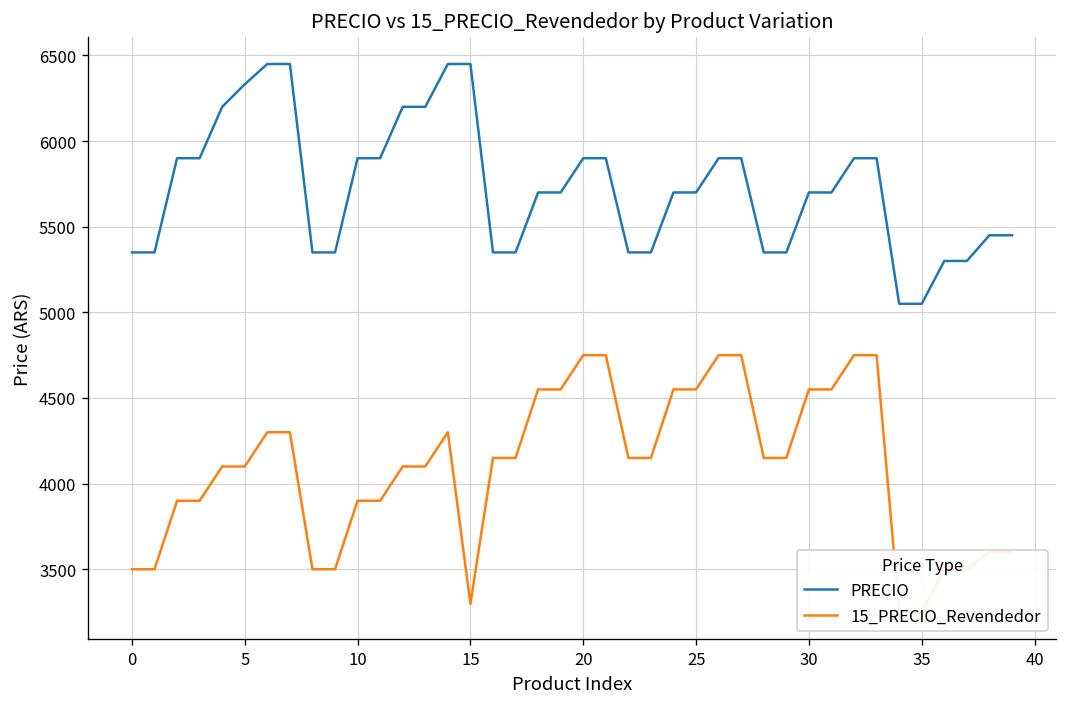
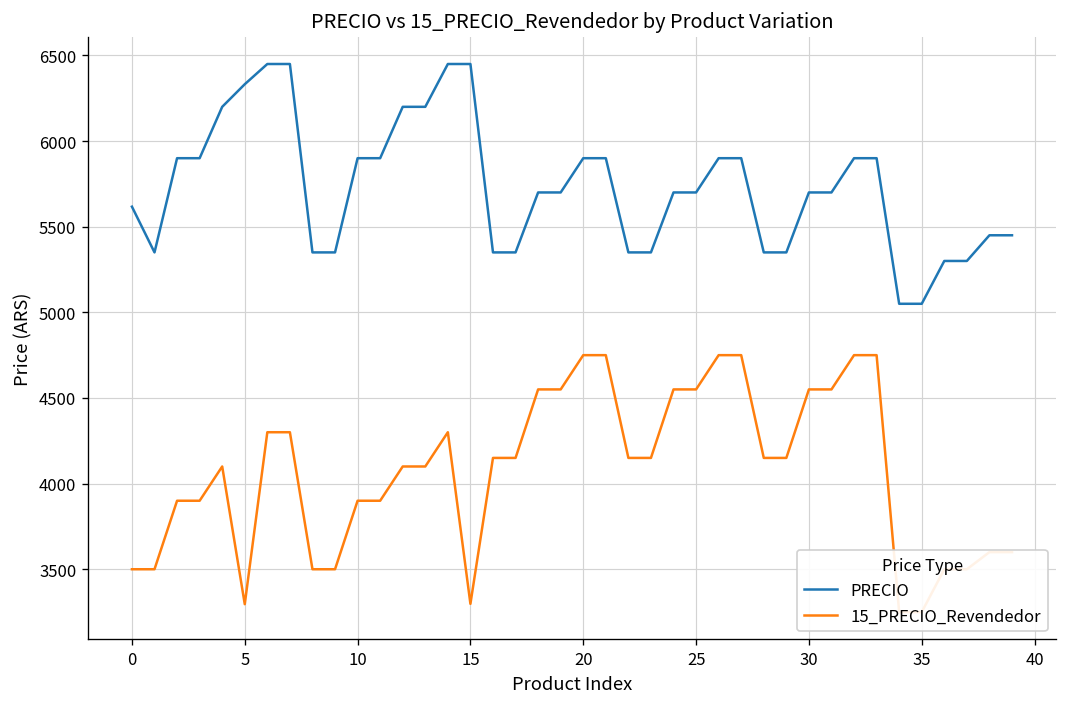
PRECIO, 0: 5350 -> 5620
15_PRECIO_Revendedor, 5: 4100 -> 3300
